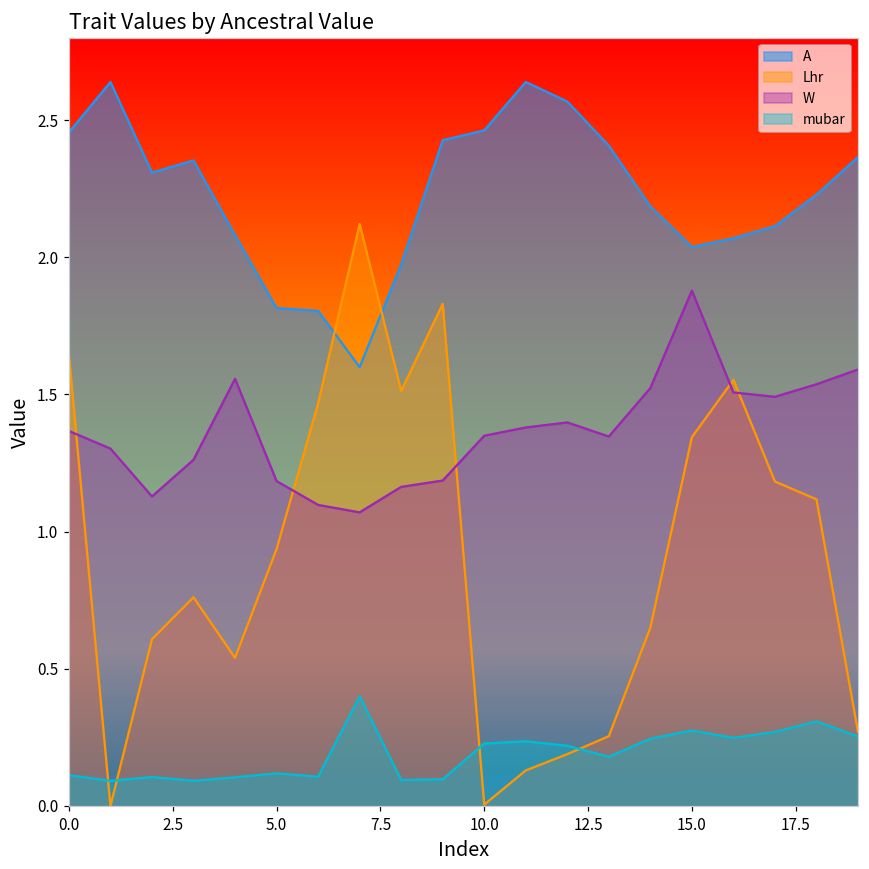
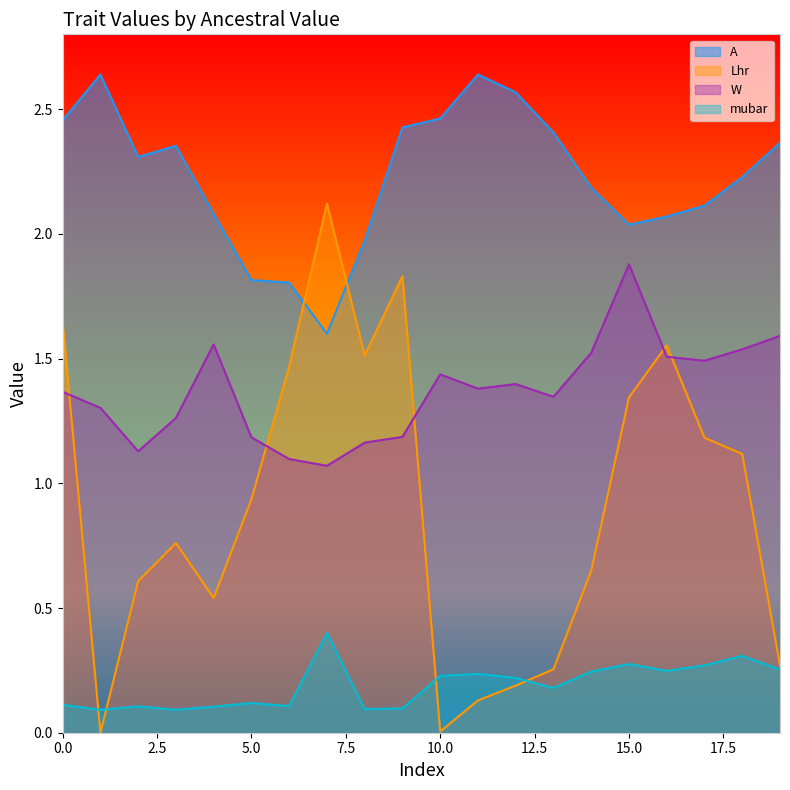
W, 10.0: 1.35 -> 1.44
